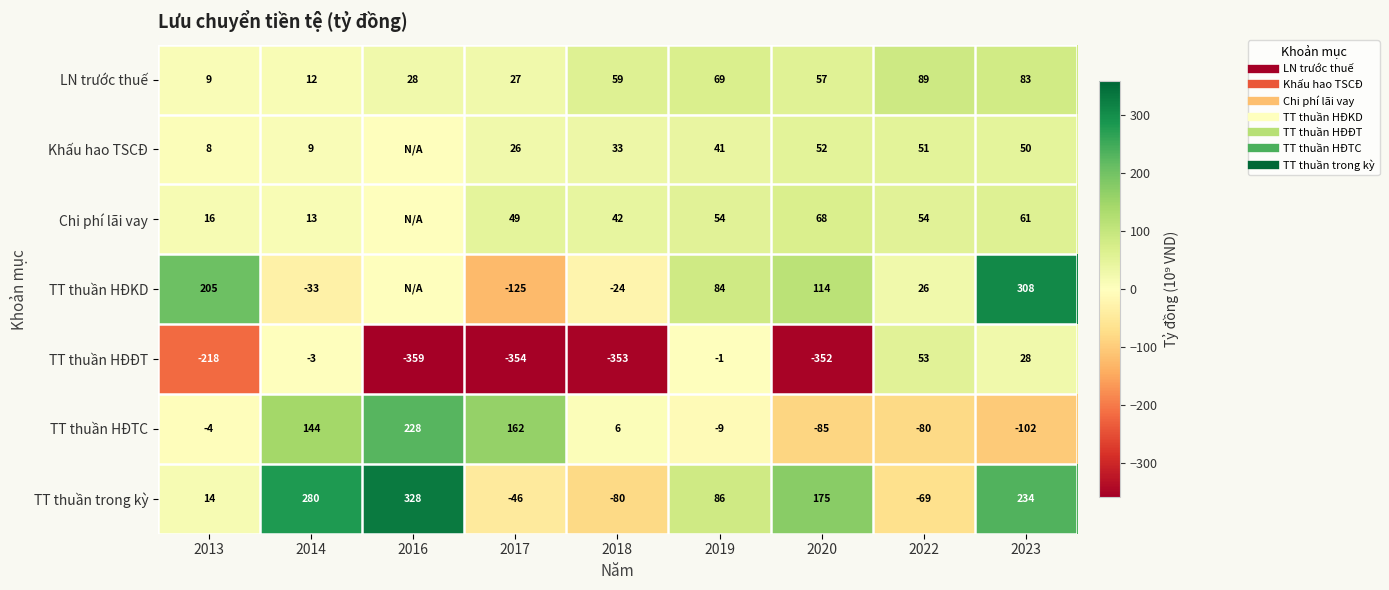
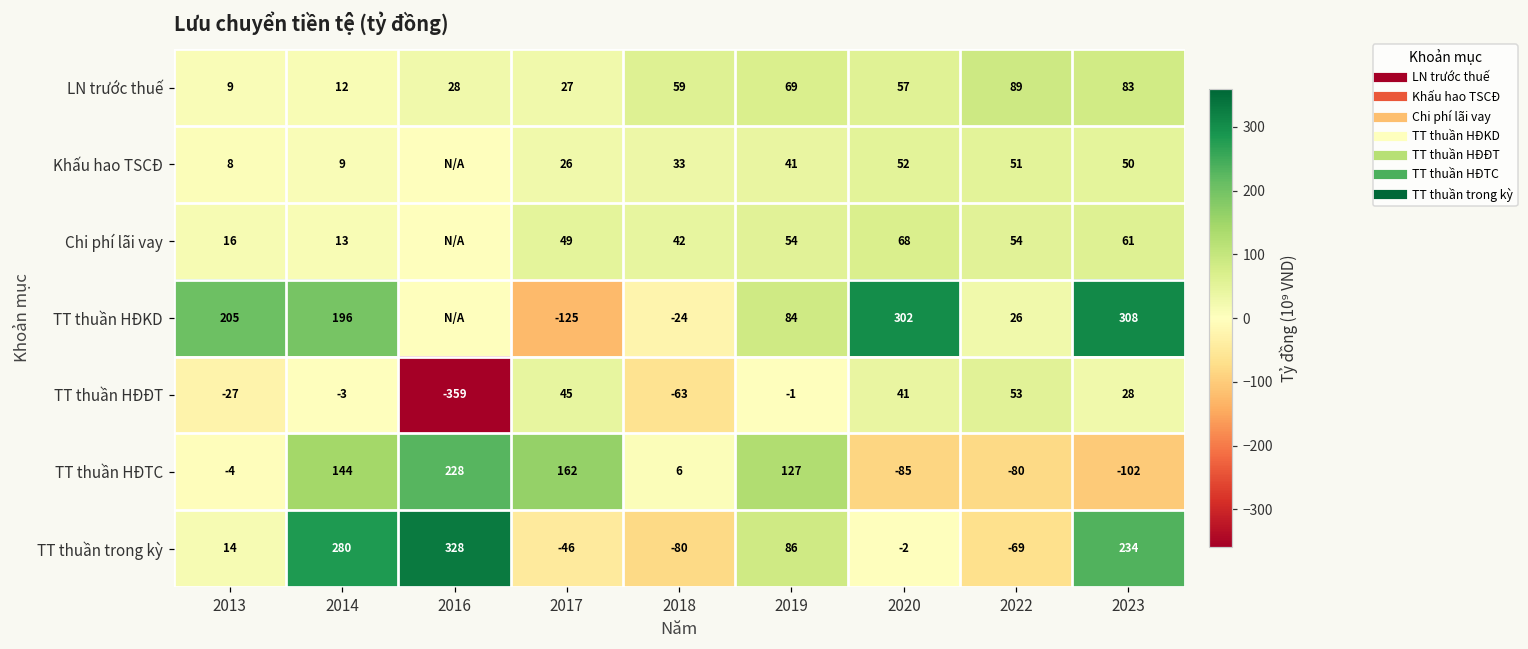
TT thuần HĐKD, 2014: -33 -> 196
TT thuần HĐKD, 2020: 114 -> 302
TT thuần HĐĐT, 2013: -218 -> -27
TT thuần HĐĐT, 2017: -354 -> 45
TT thuần HĐĐT, 2018: -353 -> -63
TT thuần HĐĐT, 2020: -352 -> 41
TT thuần HĐTC, 2019: -9 -> 127
TT thuần trong kỳ, 2020: 175 -> -2
